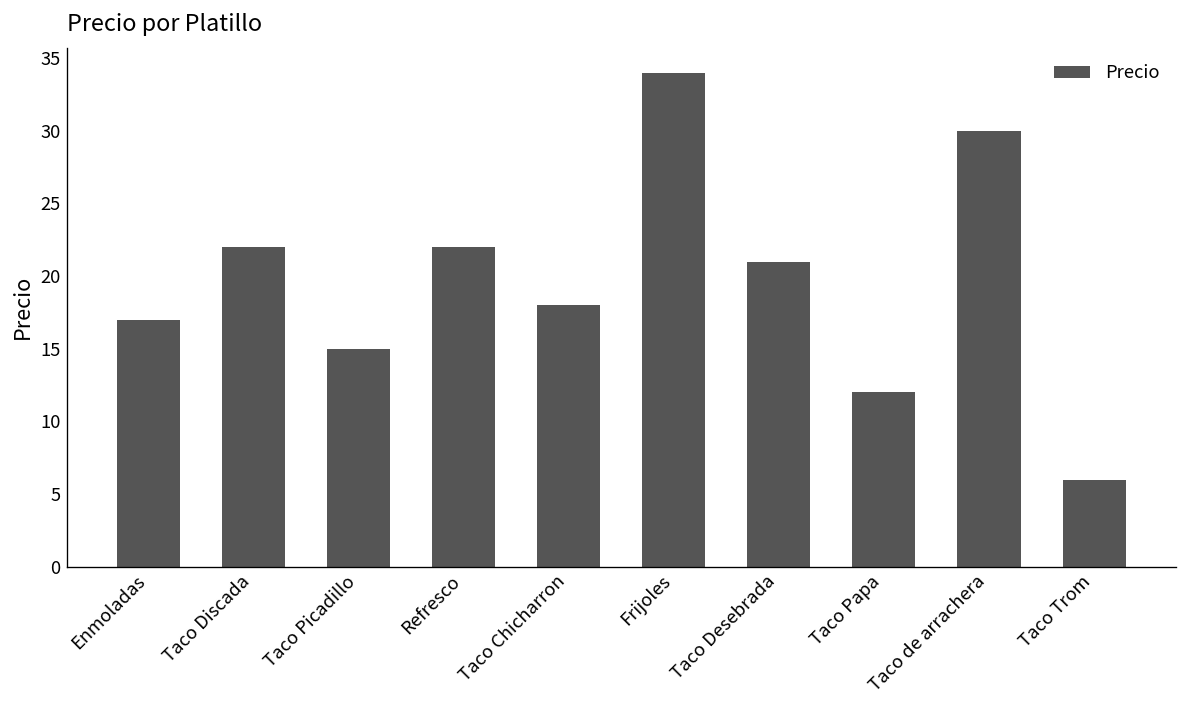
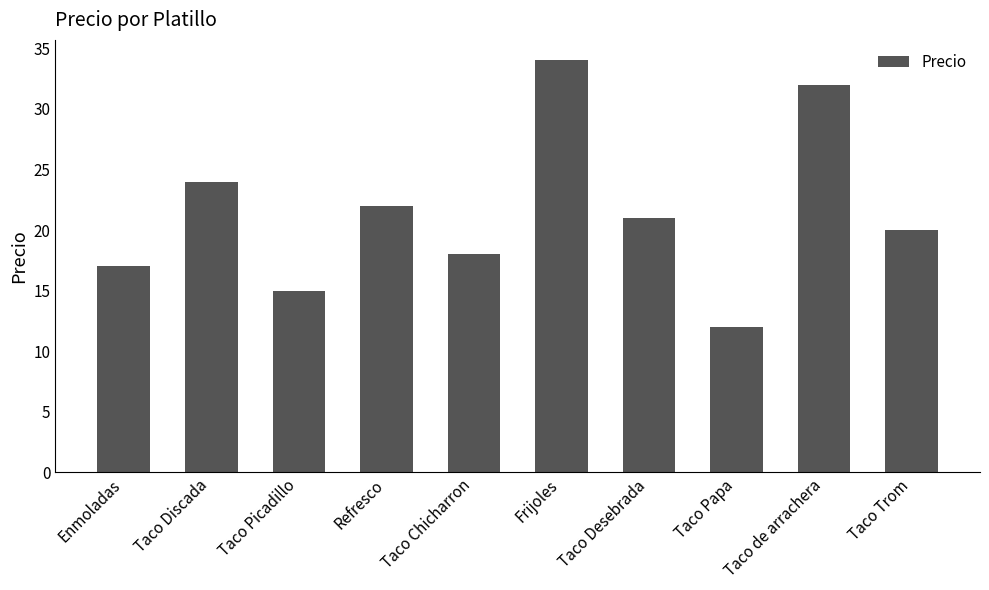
Taco Discada: 22 -> 24
Taco de arrachera: 30 -> 32
Taco Trom: 6 -> 20
